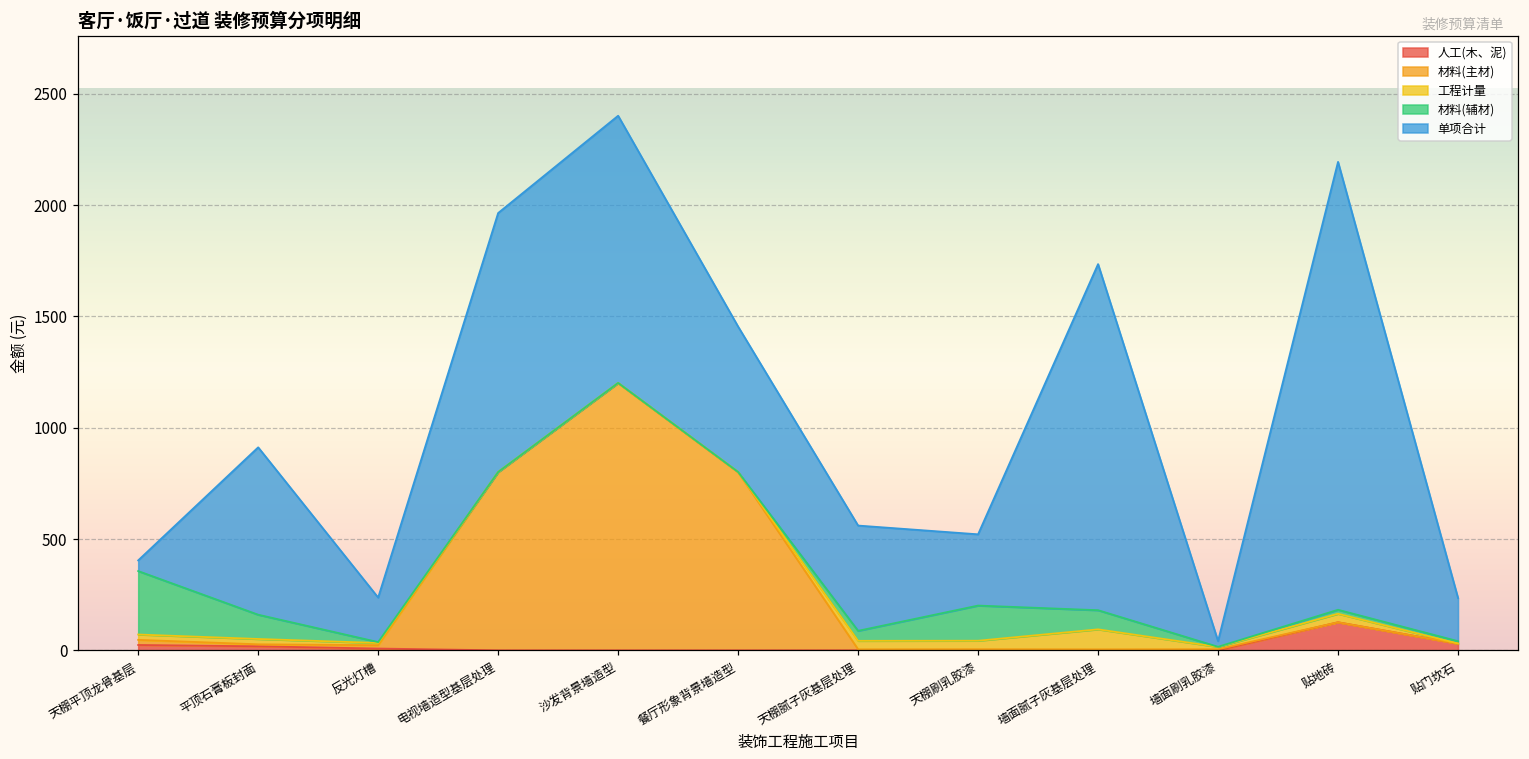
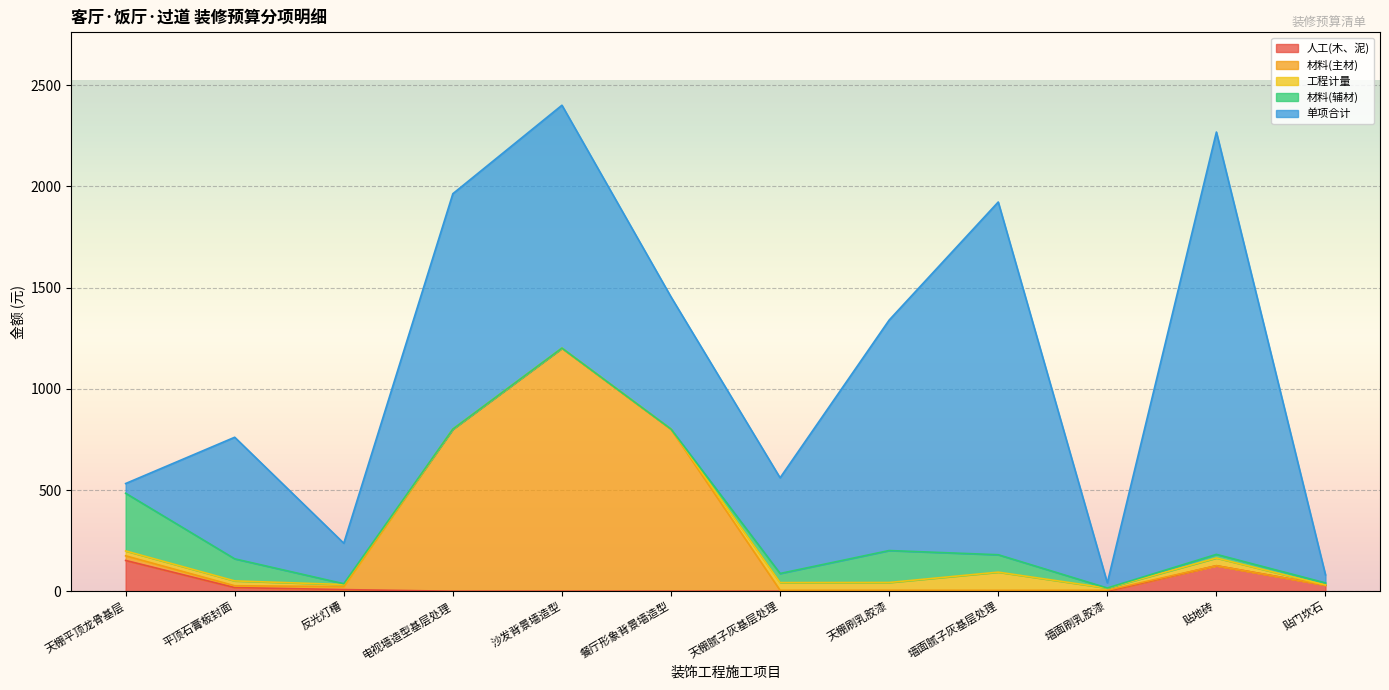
人工(木、泥), 天棚平顶龙骨基层: 20 -> 150
单项合计, 平顶石膏板封面: 750 -> 600
单项合计, 天棚刷乳胶漆: 320 -> 1140
单项合计, 墙面腻子灰基层处理: 1550 -> 1740
单项合计, 贴地砖: 2010 -> 2090
单项合计, 贴门坎石: 190 -> 40
